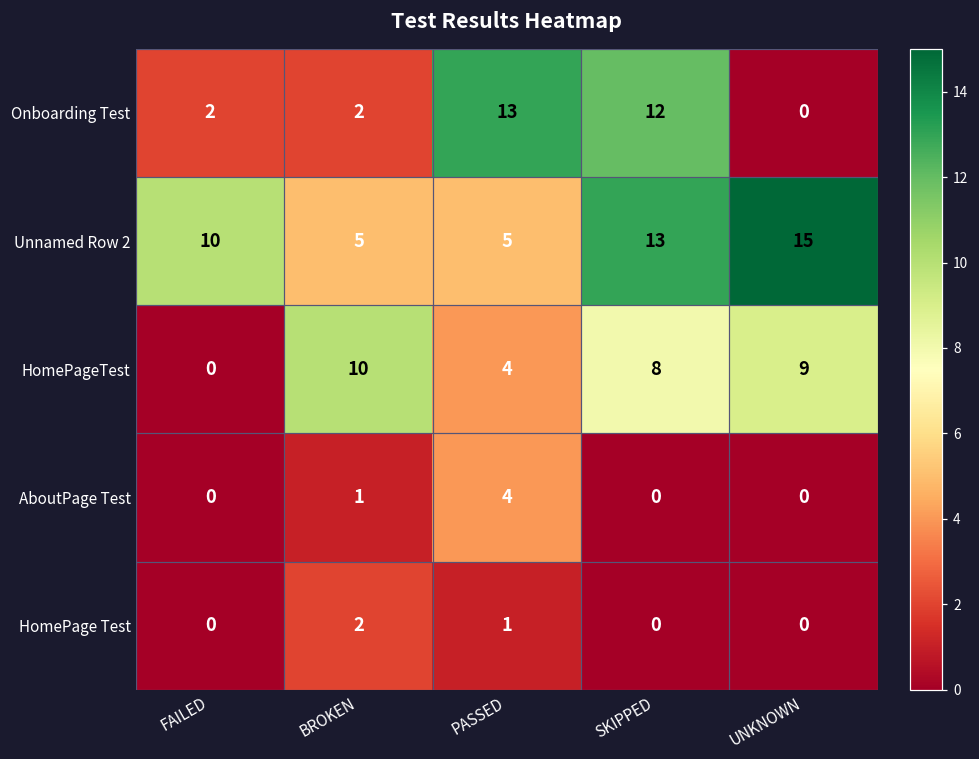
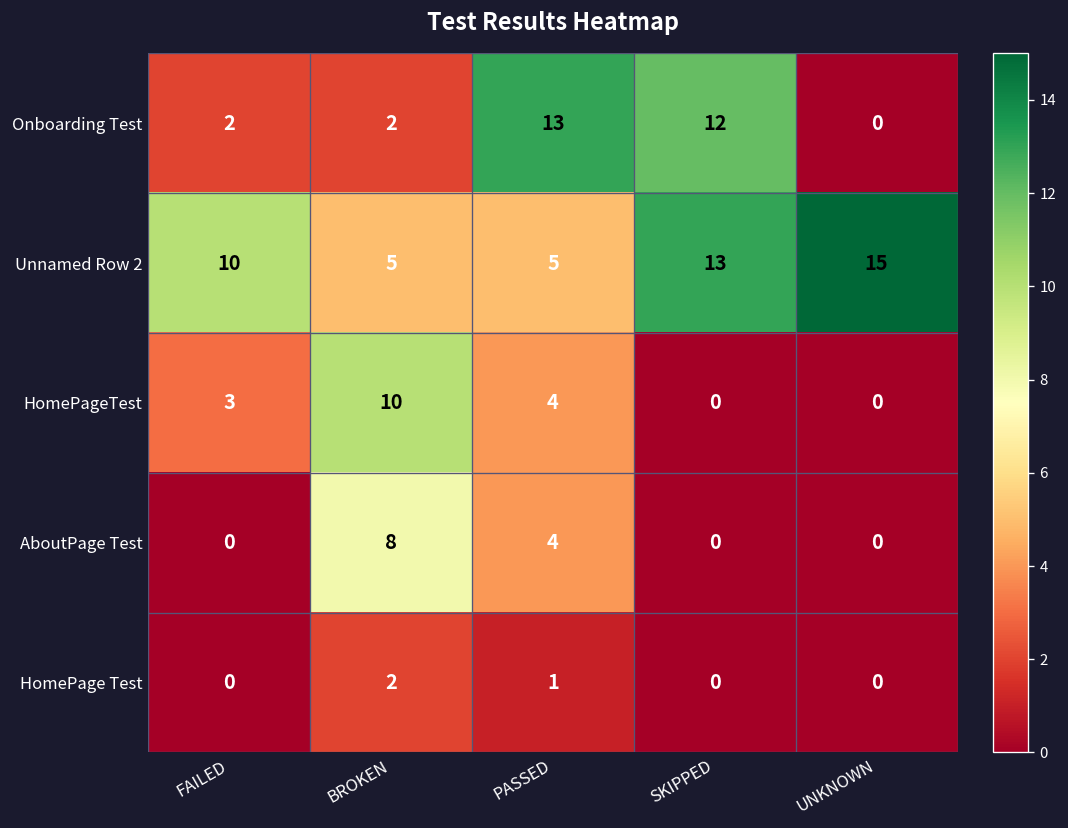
HomePageTest, FAILED: 0 -> 3
HomePageTest, SKIPPED: 8 -> 0
HomePageTest, UNKNOWN: 9 -> 0
AboutPage Test, BROKEN: 1 -> 8
